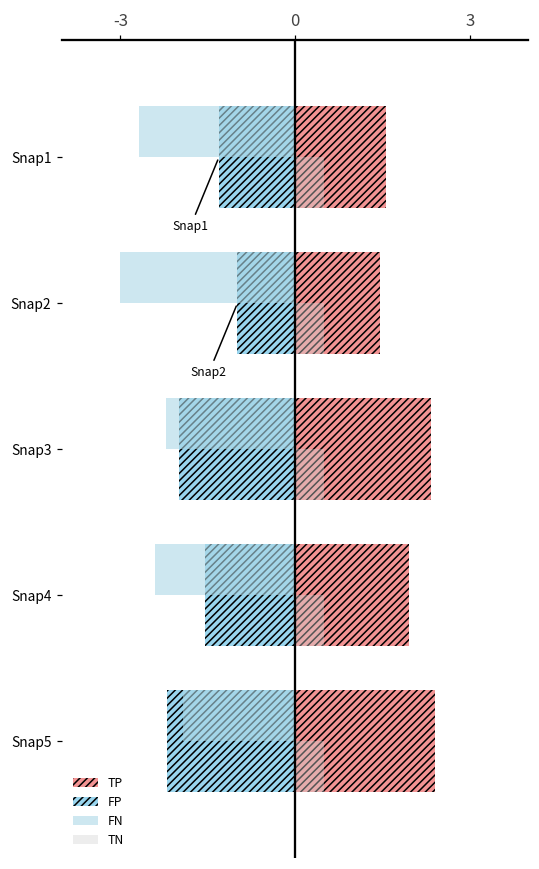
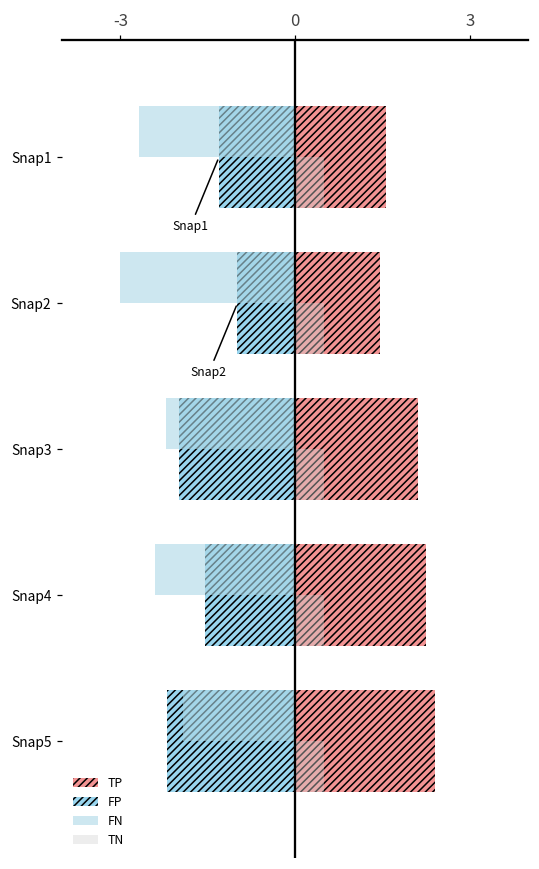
TP, Snap3: 2.3 -> 2.1
TP, Snap4: 2.0 -> 2.2
